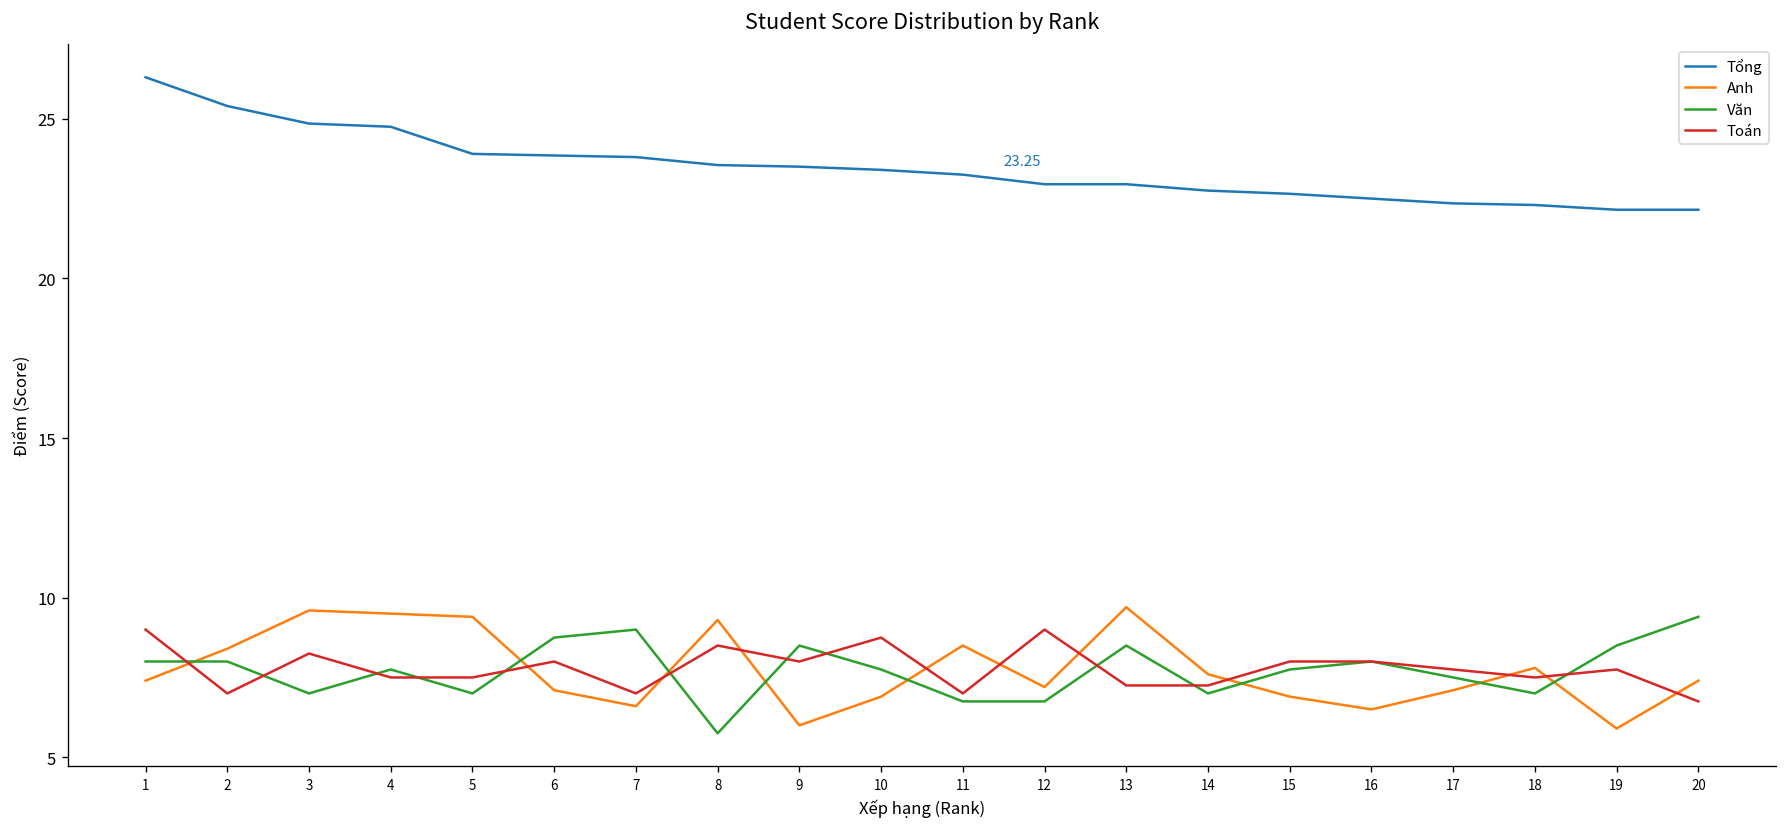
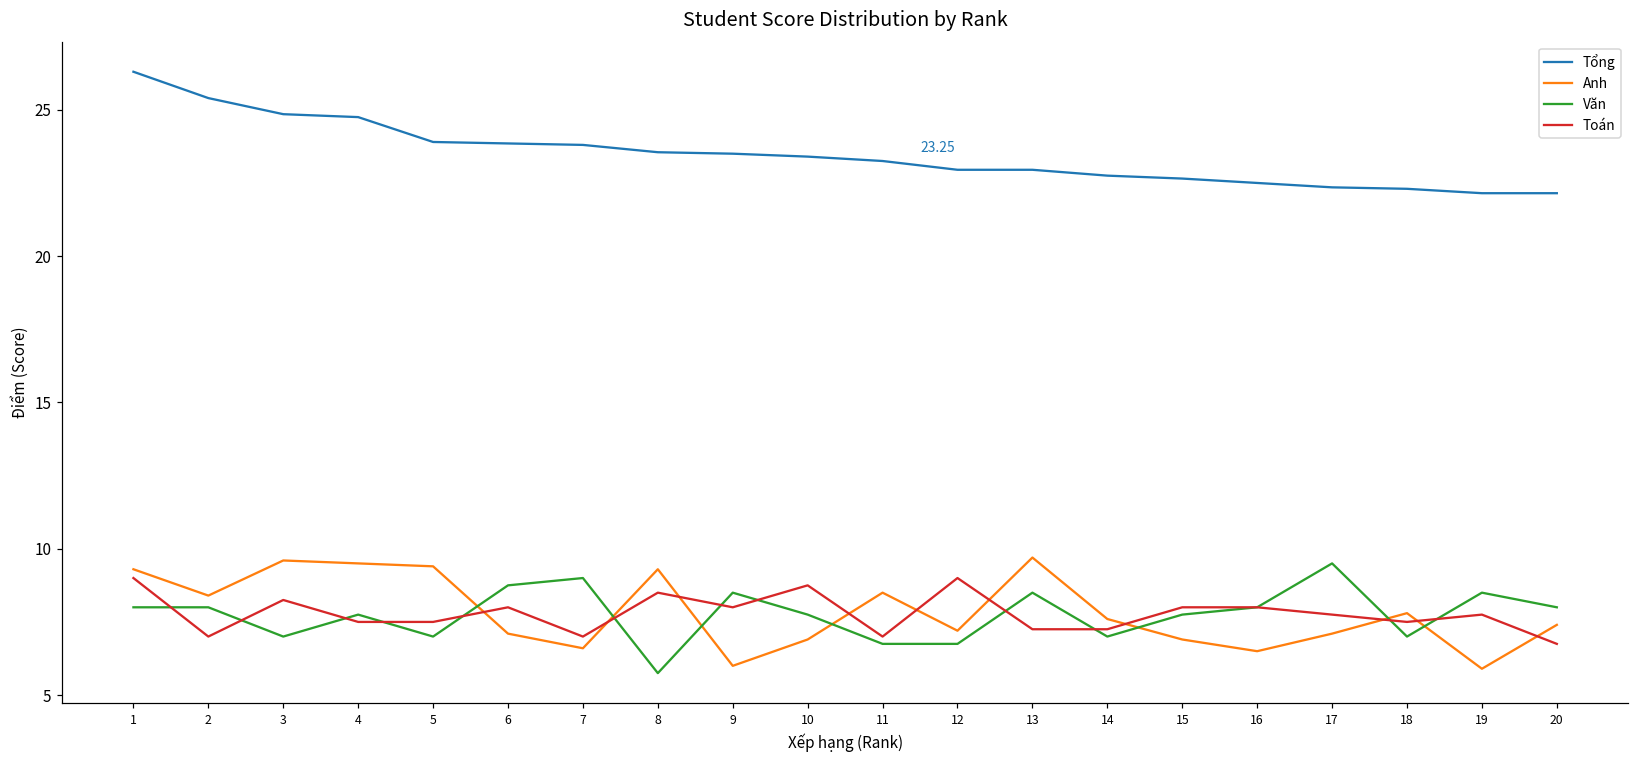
Anh, 1: 7.4 -> 9.3
Văn, 17: 7.5 -> 9.5
Văn, 20: 9.4 -> 8.0
